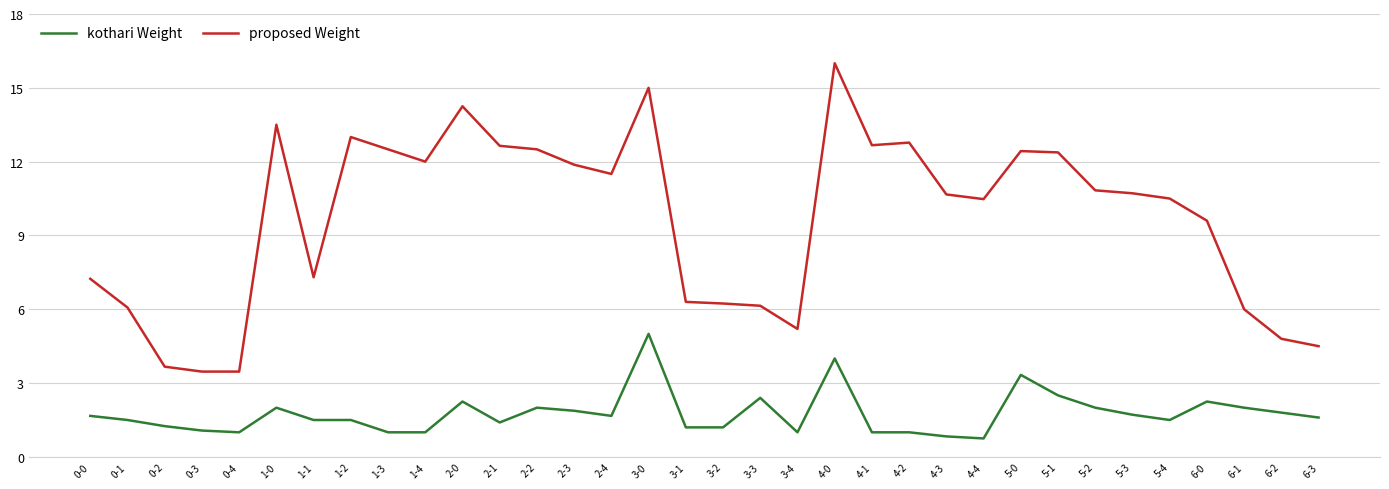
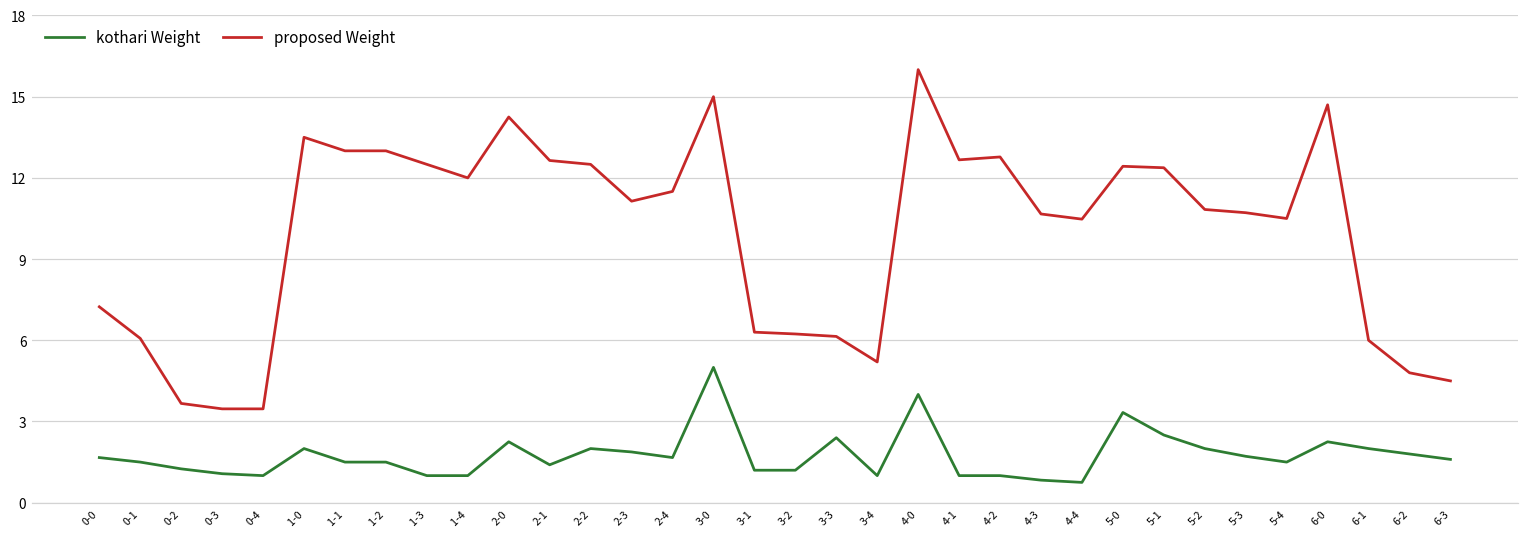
proposed Weight, 1-1: 7.3 -> 13.0
proposed Weight, 2-3: 11.9 -> 11.1
proposed Weight, 6-0: 9.6 -> 14.7
